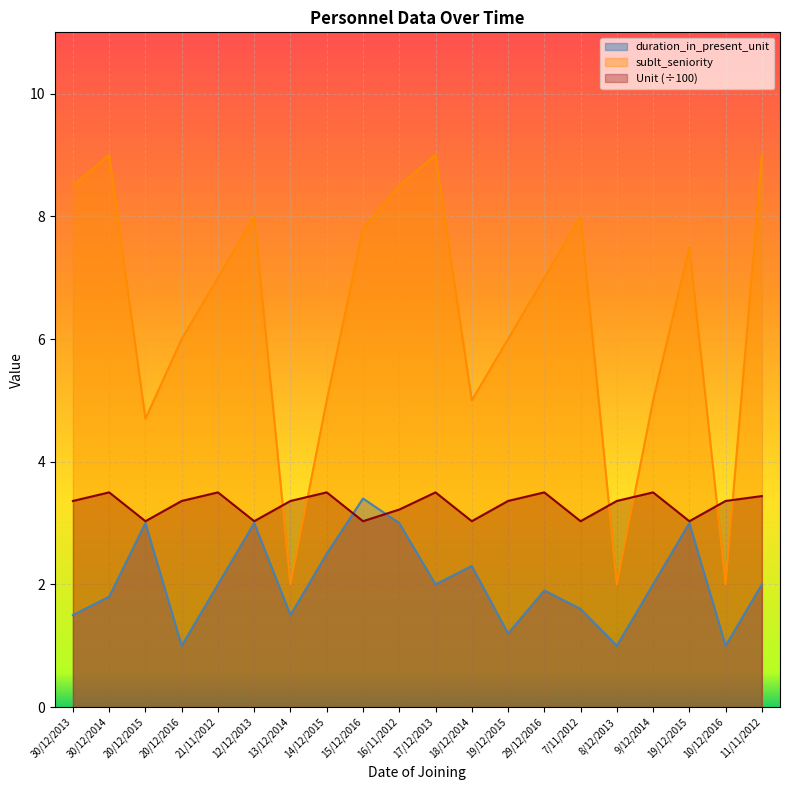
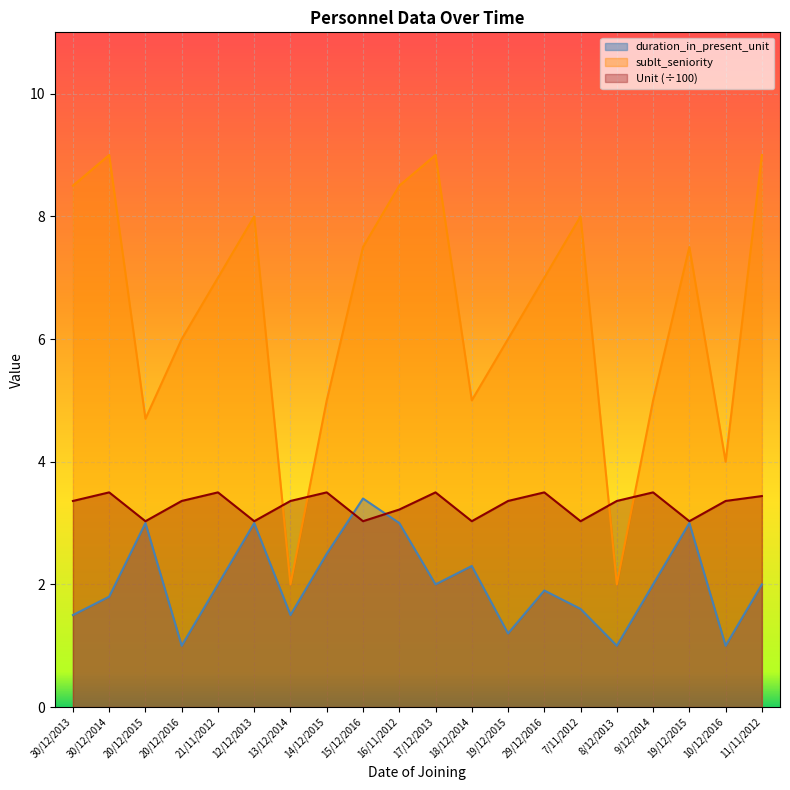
sublt_seniority, 15/12/2016: 7.8 -> 7.5
sublt_seniority, 10/12/2016: 2 -> 4
